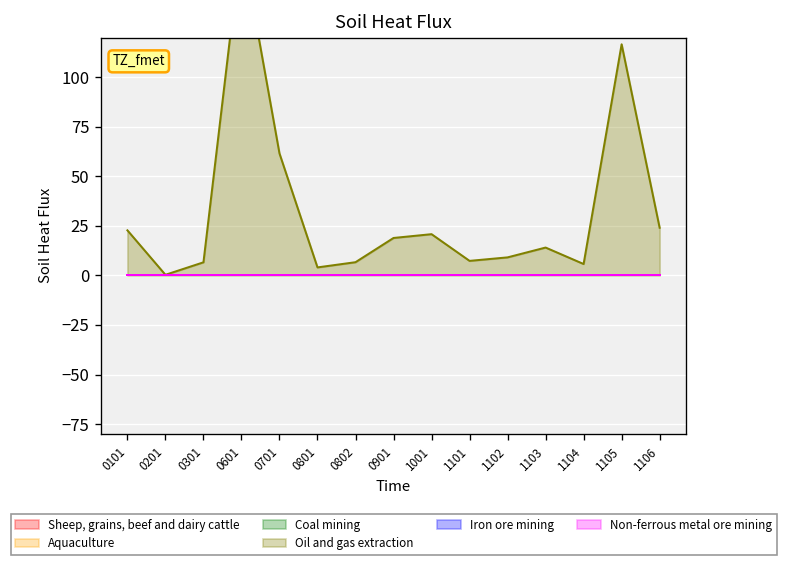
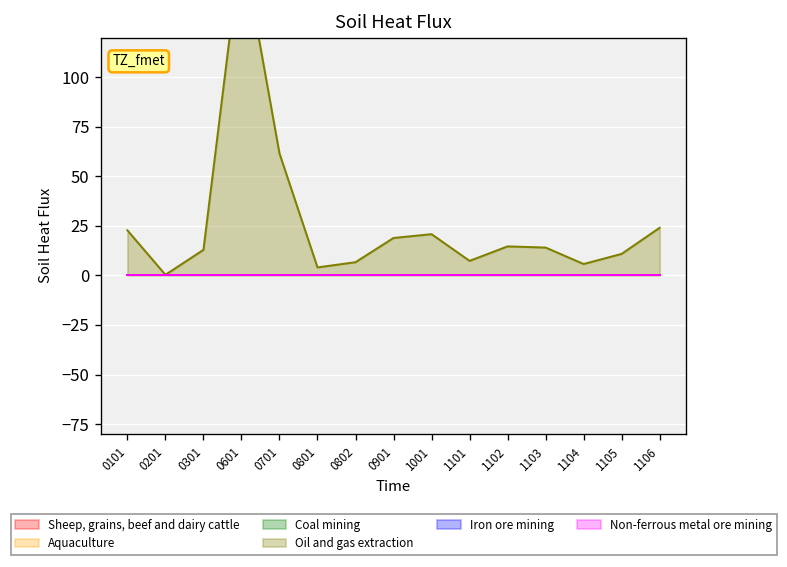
Oil and gas extraction, 0301: 7 -> 13
Oil and gas extraction, 1102: 9 -> 15
Oil and gas extraction, 1105: 117 -> 11
